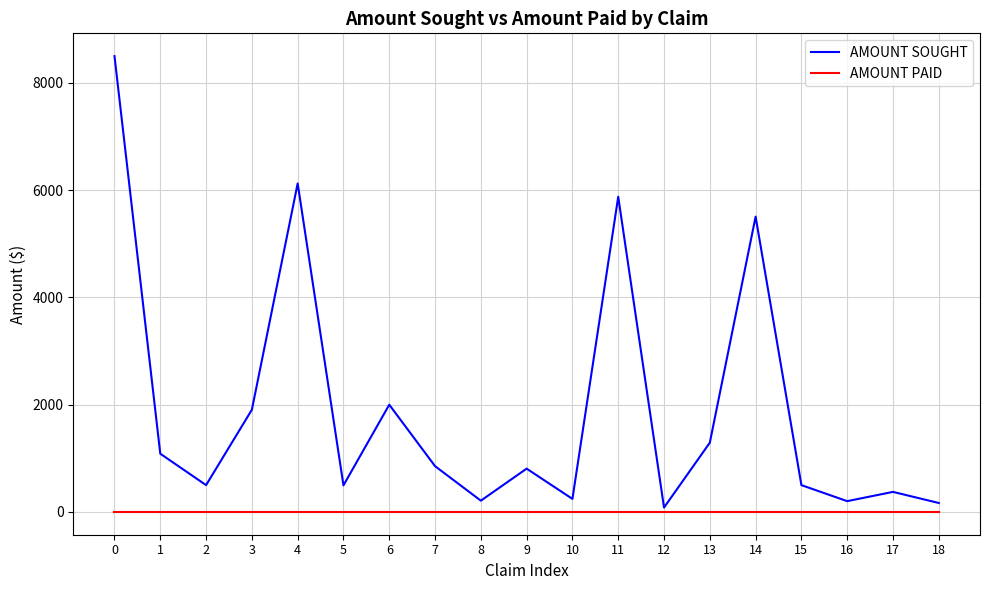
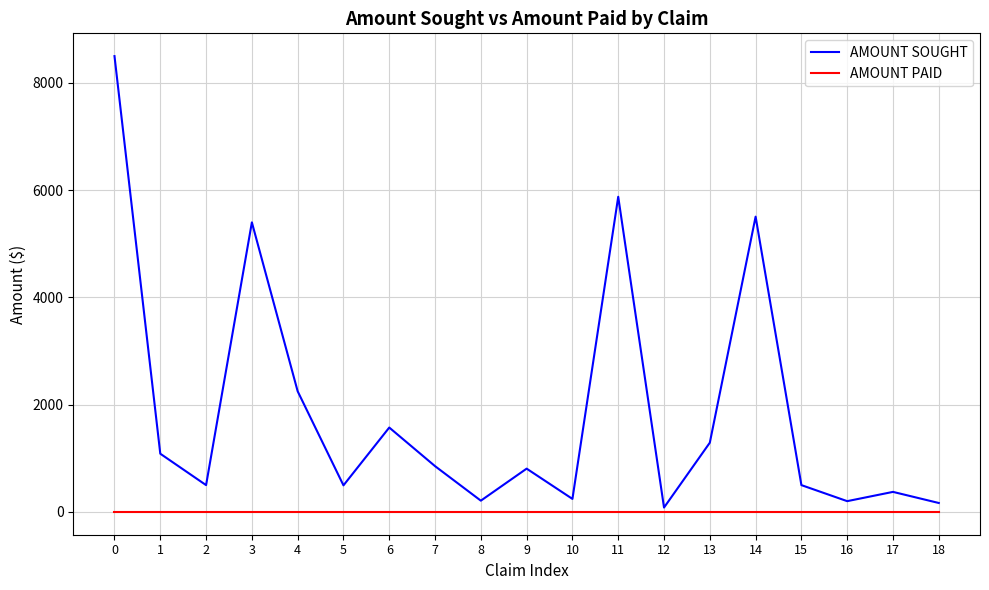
AMOUNT SOUGHT, 3: 1900 -> 5400
AMOUNT SOUGHT, 4: 6100 -> 2300
AMOUNT SOUGHT, 6: 2000 -> 1600
